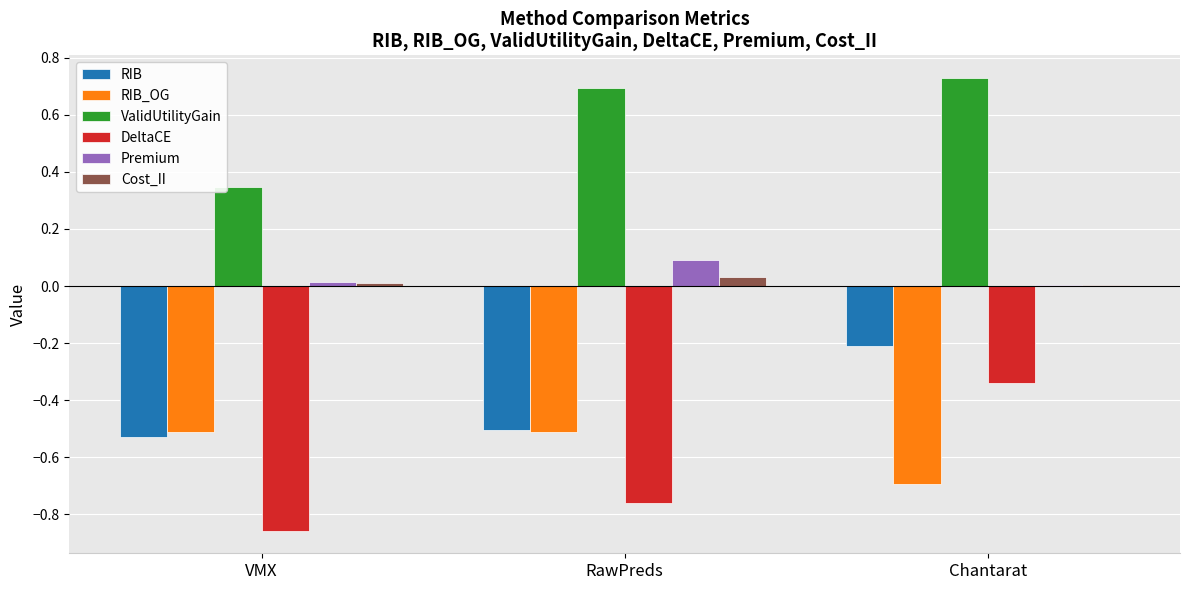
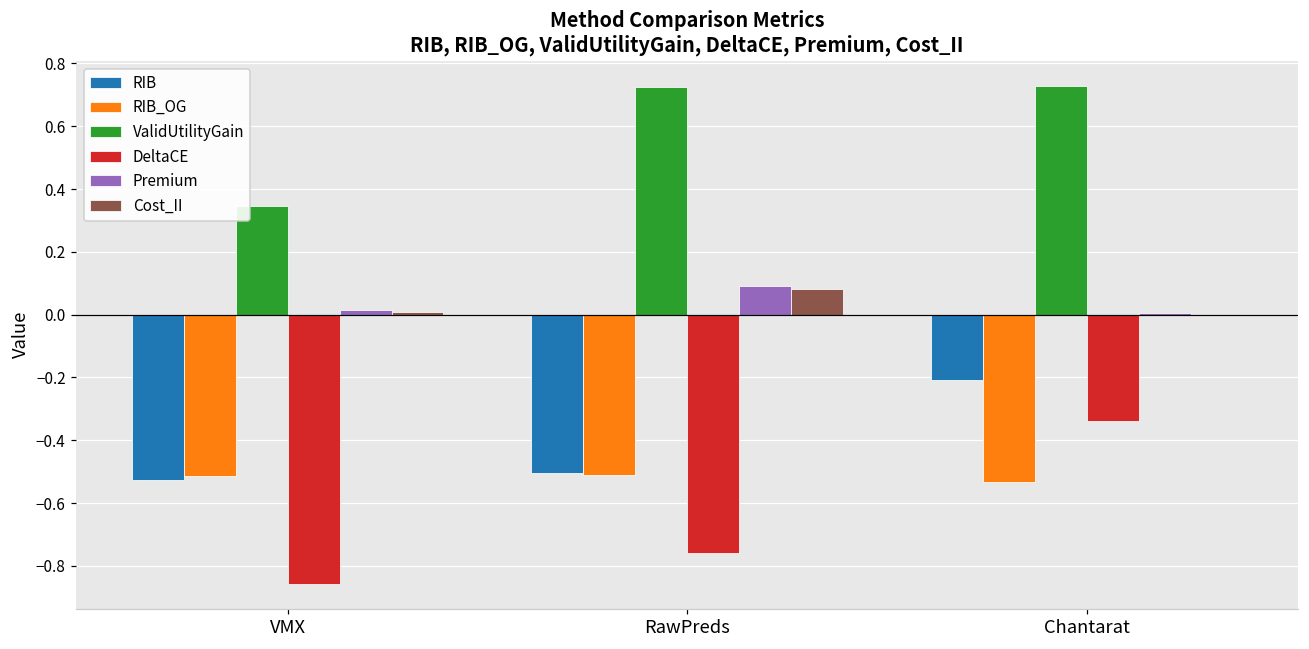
ValidUtilityGain, RawPreds: 0.70 -> 0.73
Cost_II, RawPreds: 0.03 -> 0.08
RIB_OG, Chantarat: -0.69 -> -0.53
